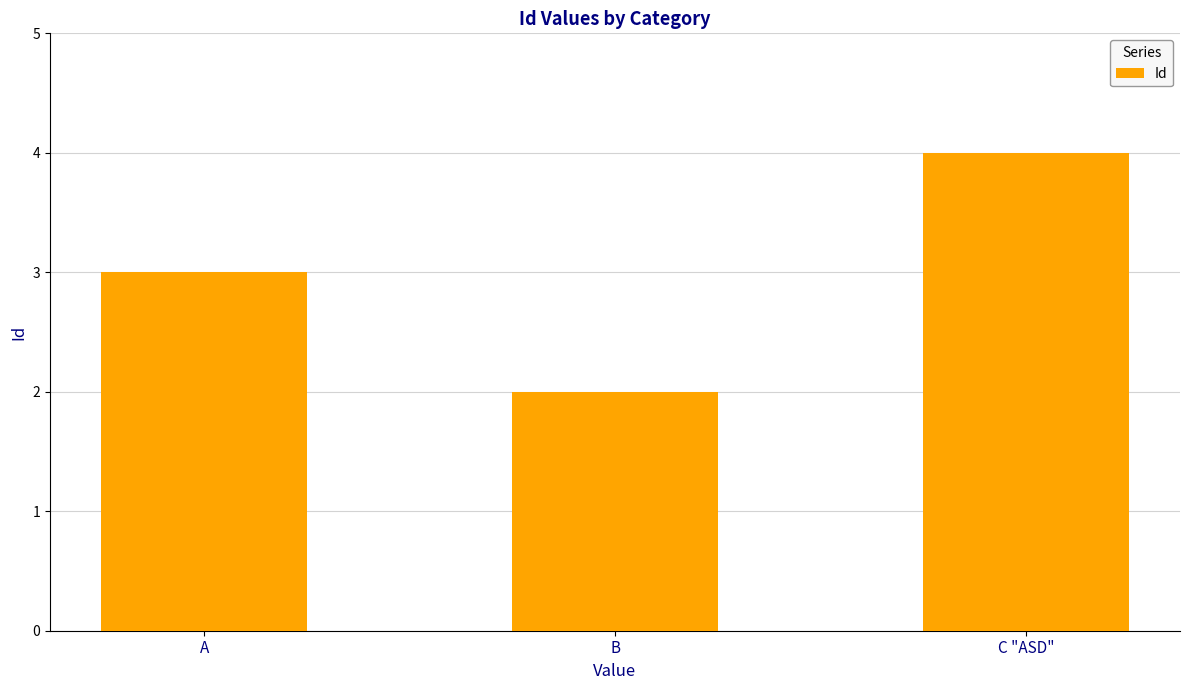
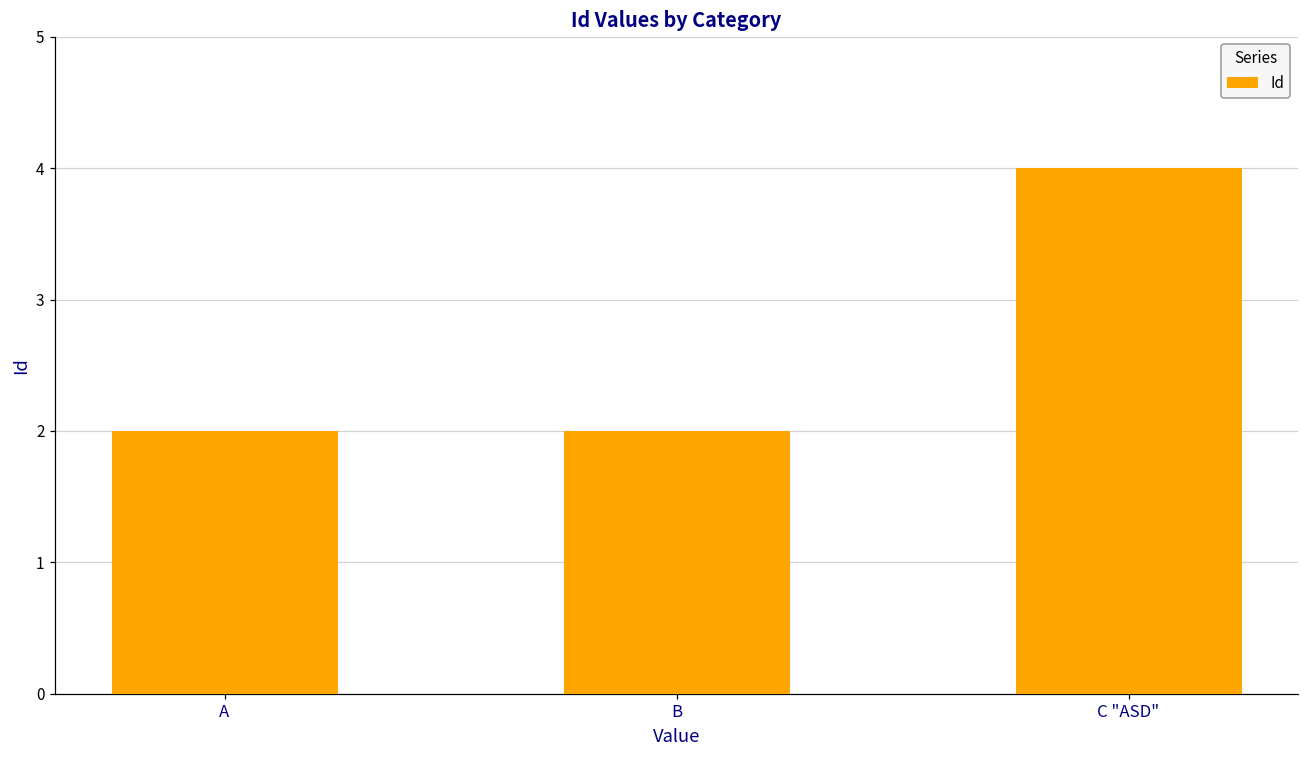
A: 3 -> 2
